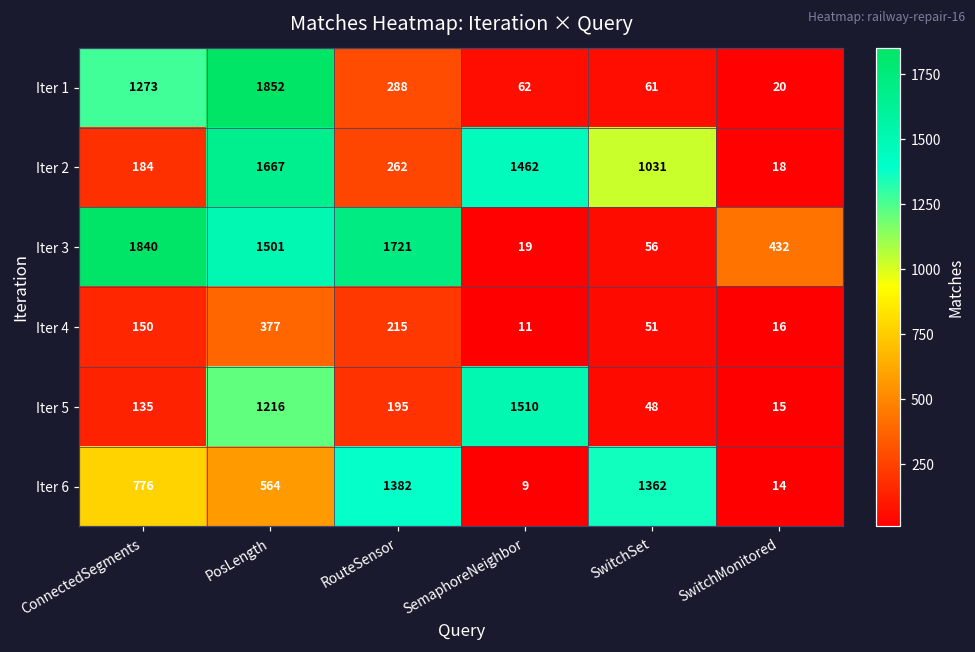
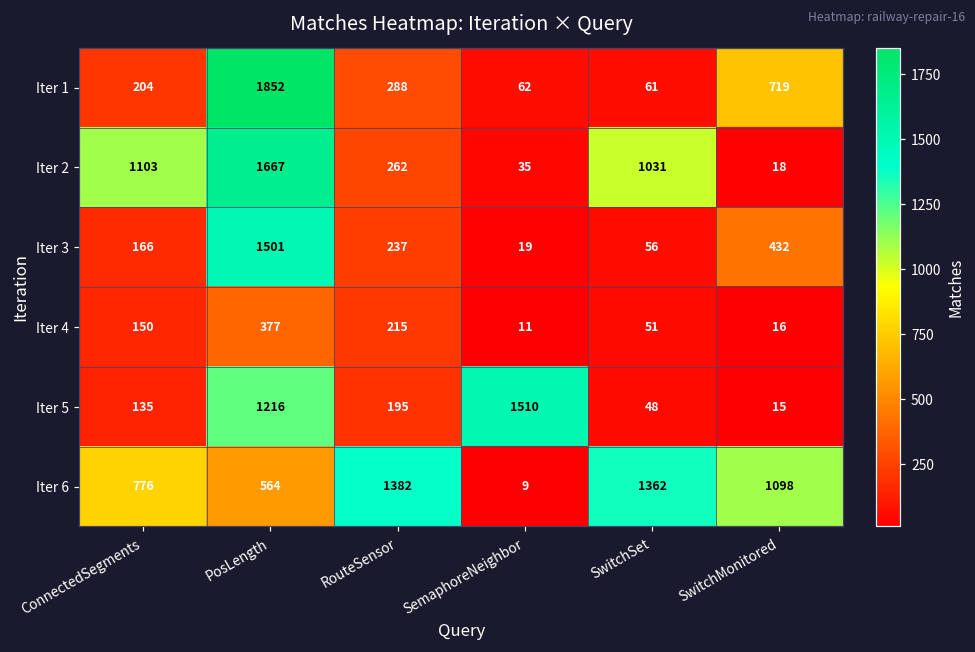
Iter 1, ConnectedSegments: 1273 -> 204
Iter 1, SwitchMonitored: 20 -> 719
Iter 2, ConnectedSegments: 184 -> 1103
Iter 2, SemaphoreNeighbor: 1462 -> 35
Iter 3, ConnectedSegments: 1840 -> 166
Iter 3, RouteSensor: 1721 -> 237
Iter 6, SwitchMonitored: 14 -> 1098
